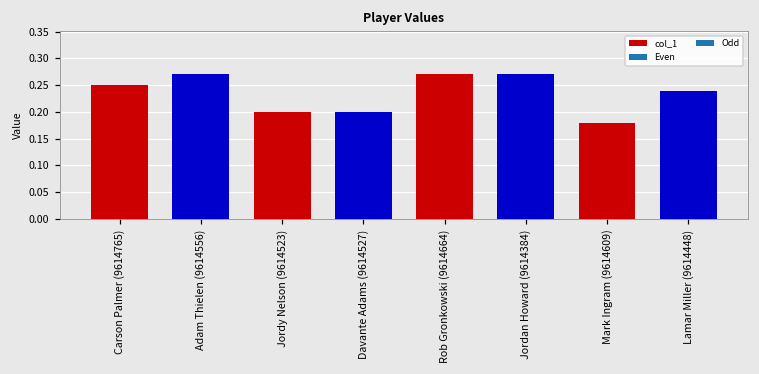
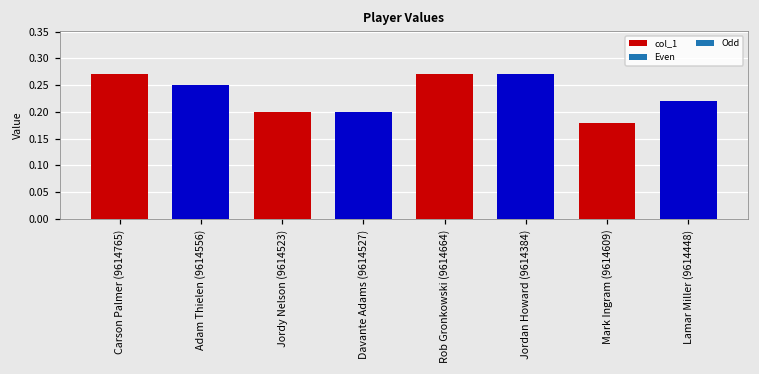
Carson Palmer (9614765): 0.25 -> 0.27
Adam Thielen (9614556): 0.27 -> 0.25
Lamar Miller (9614448): 0.24 -> 0.22
